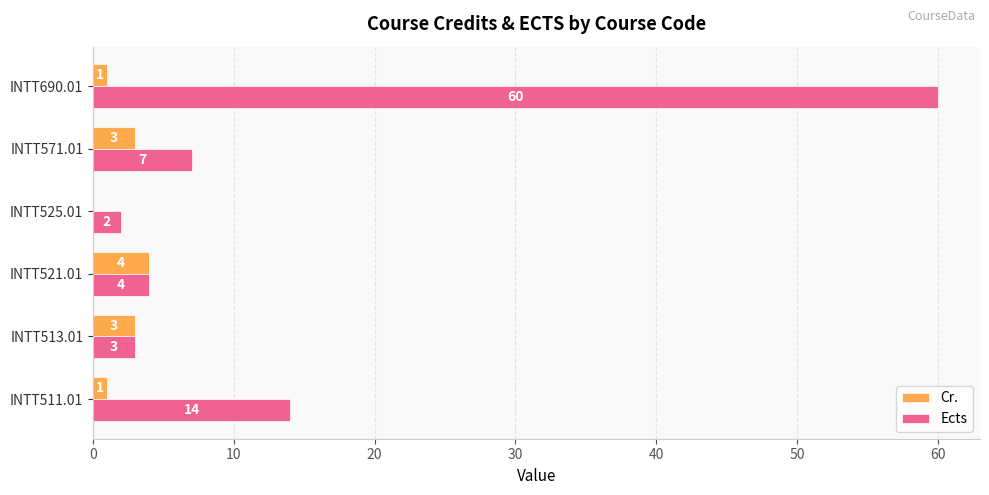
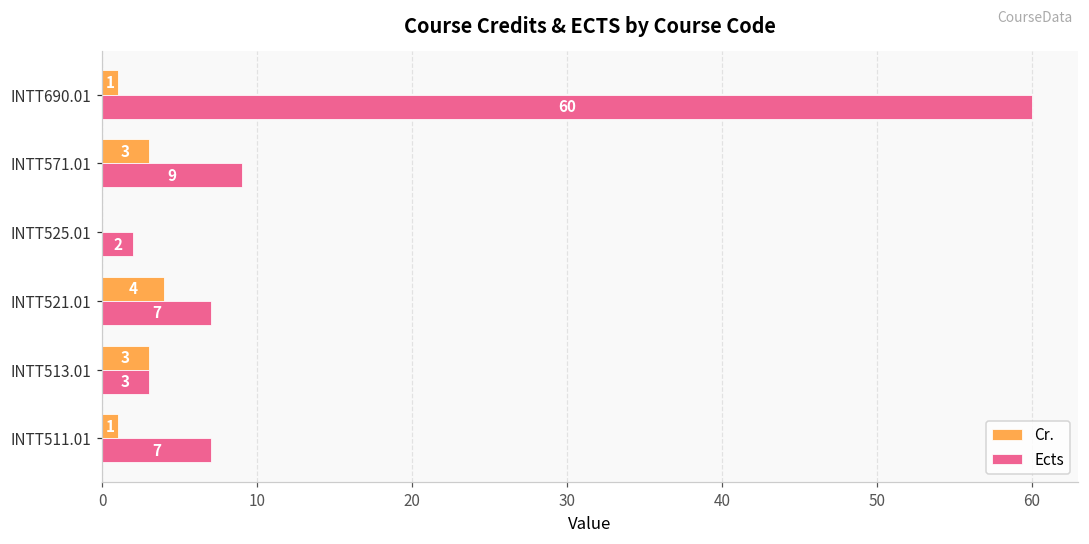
Ects, INTT571.01: 7 -> 9
Ects, INTT521.01: 4 -> 7
Ects, INTT511.01: 14 -> 7
